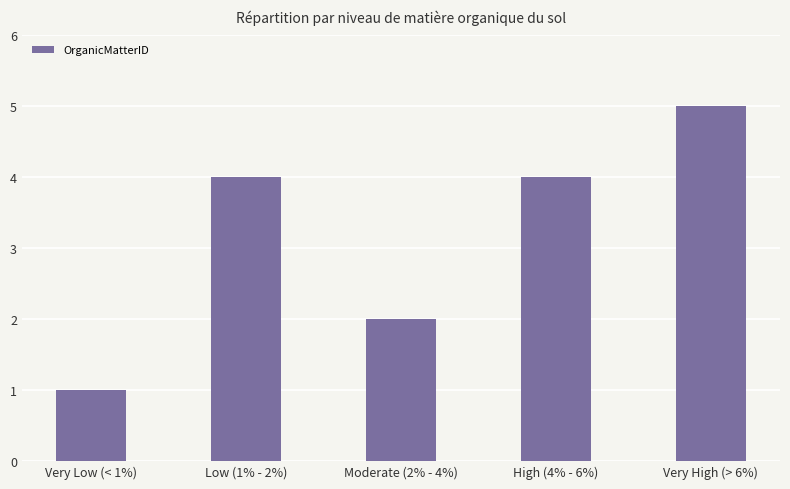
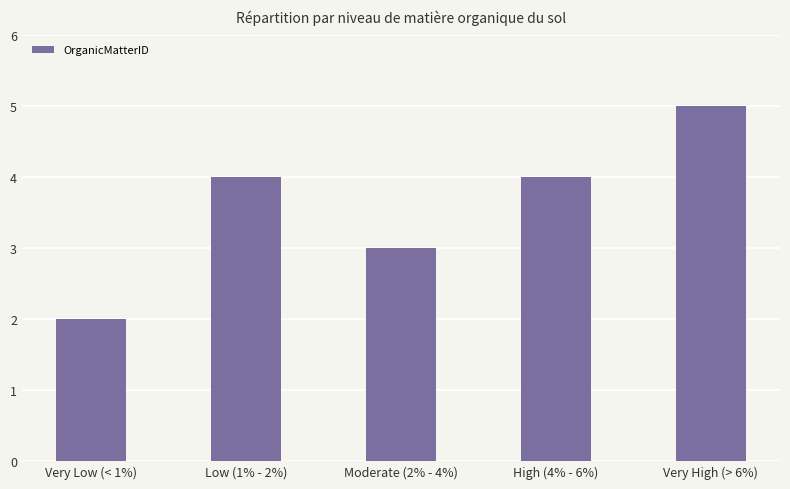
Very Low (< 1%): 1 -> 2
Moderate (2% - 4%): 2 -> 3
